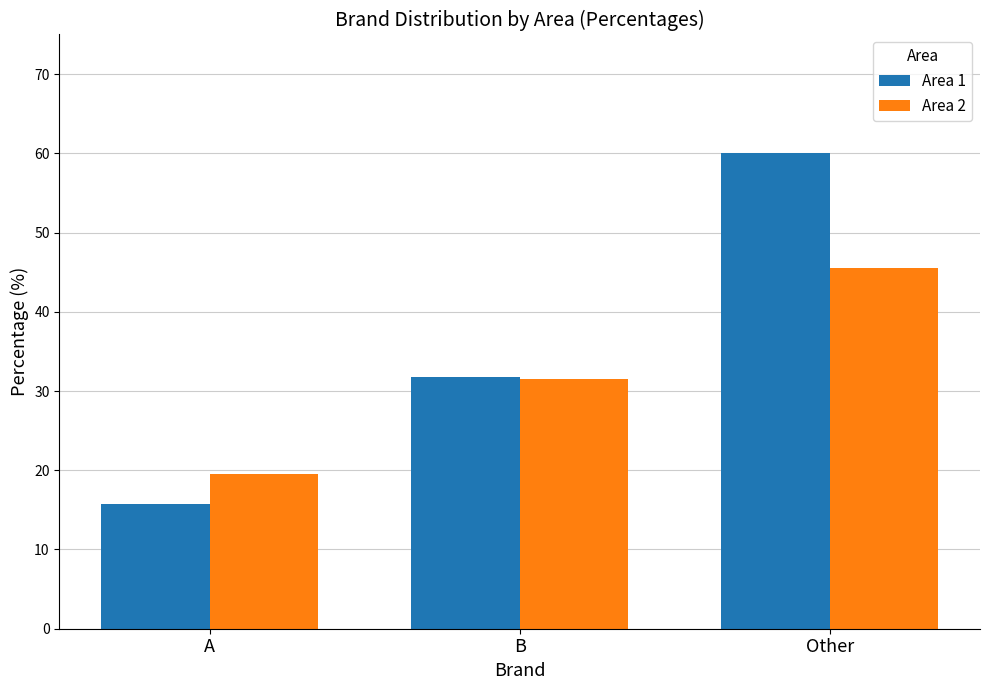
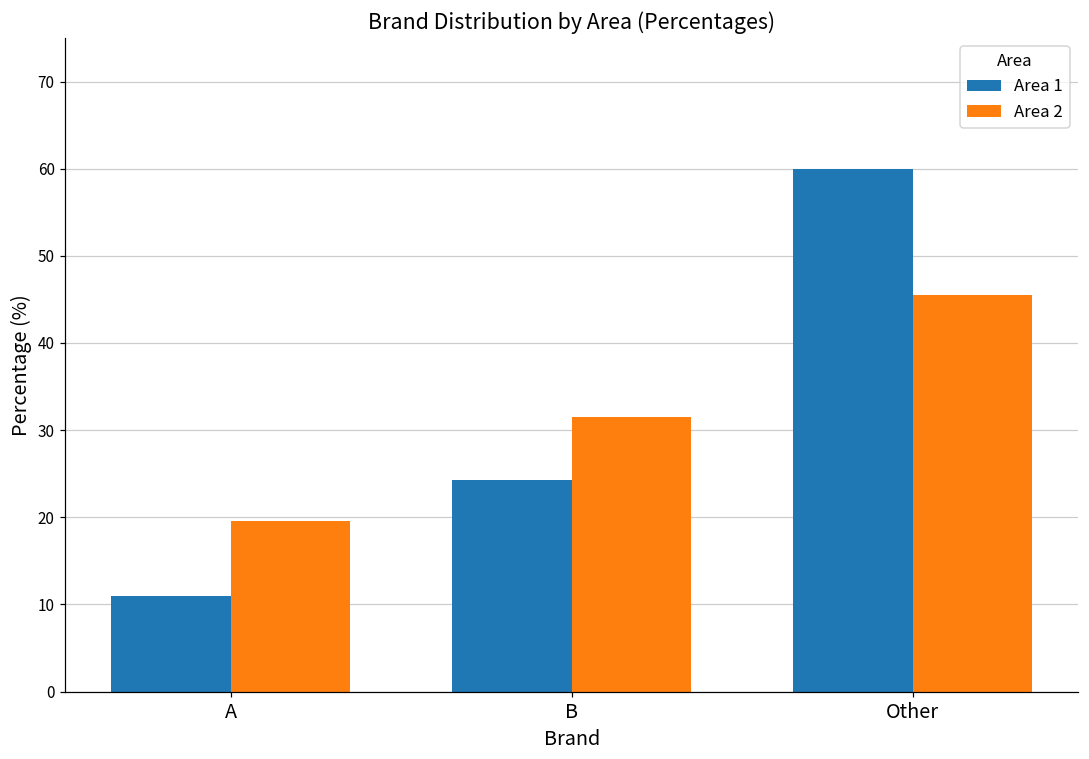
Area 1, A: 16 -> 11
Area 1, B: 32 -> 24
